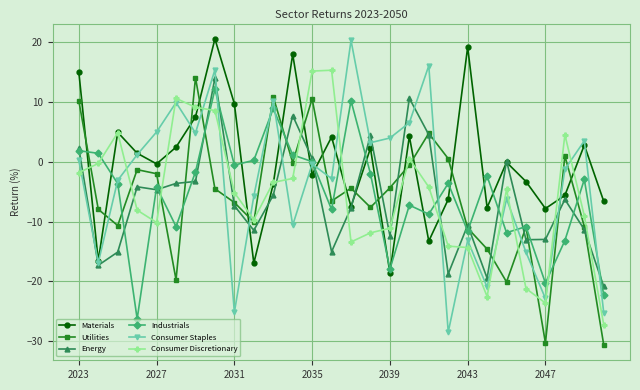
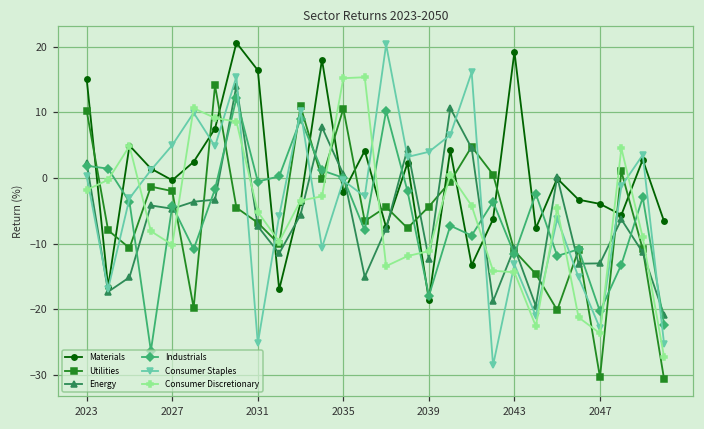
Materials, 2031: 10 -> 16
Materials, 2047: -8 -> -4
